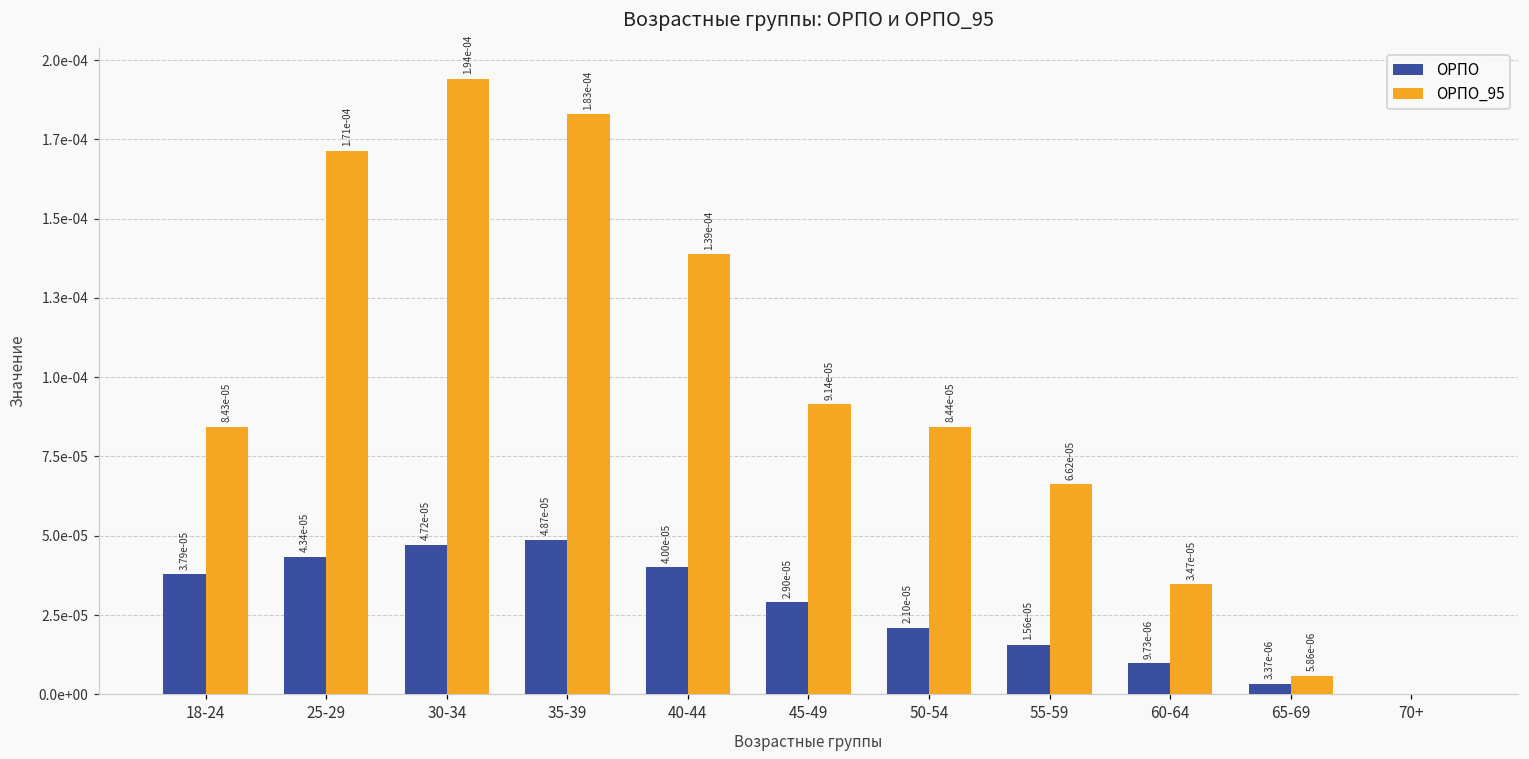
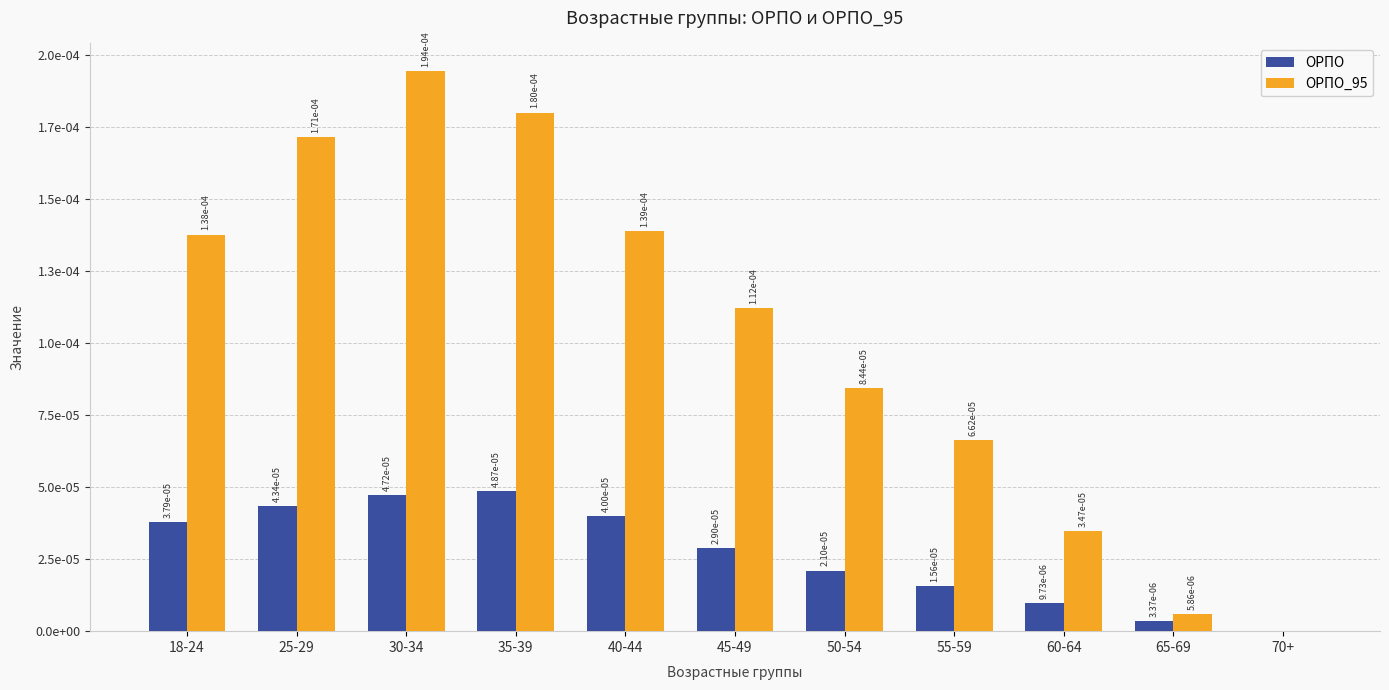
ОРПО_95, 18-24: 8.43e-05 -> 1.38e-04
ОРПО_95, 35-39: 1.83e-04 -> 1.80e-04
ОРПО_95, 45-49: 9.14e-05 -> 1.12e-04
